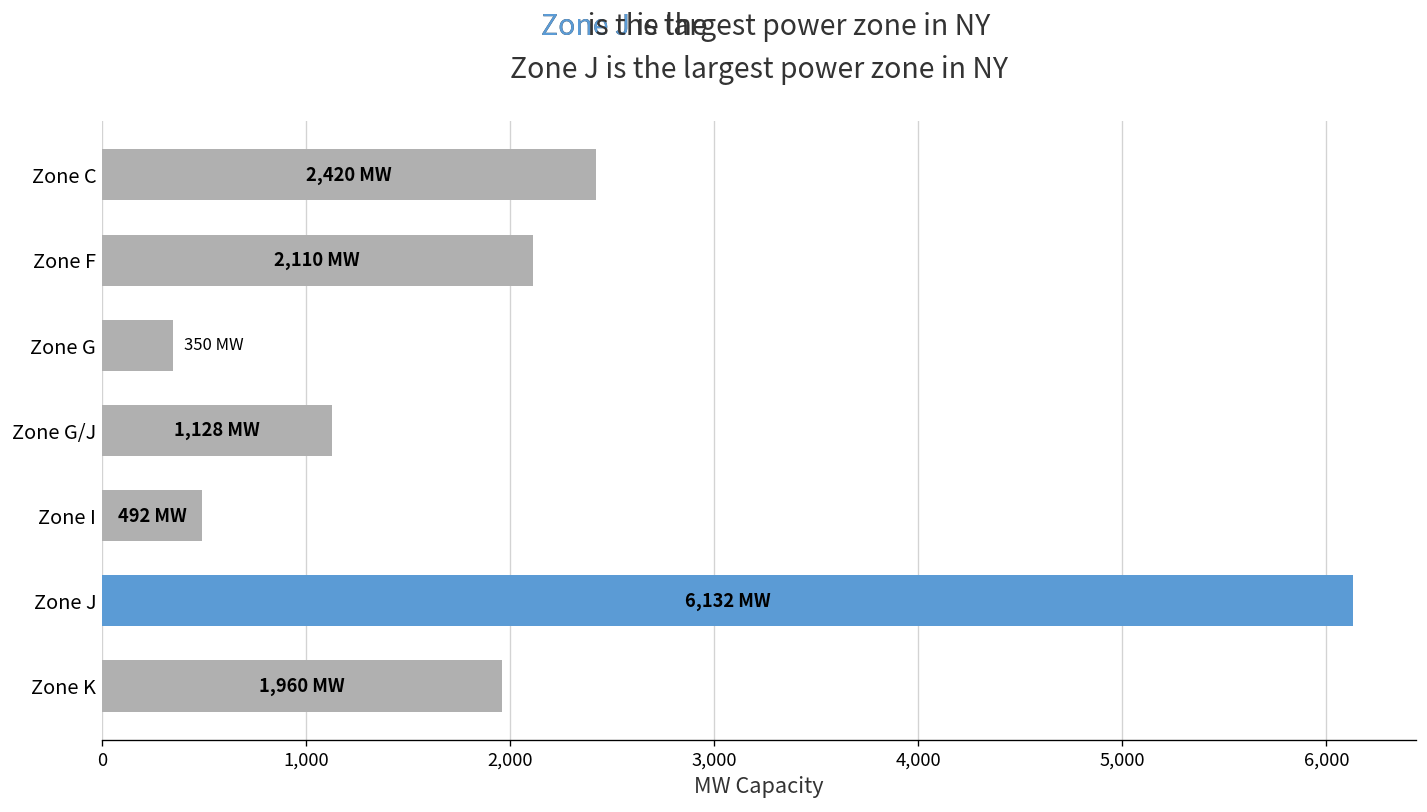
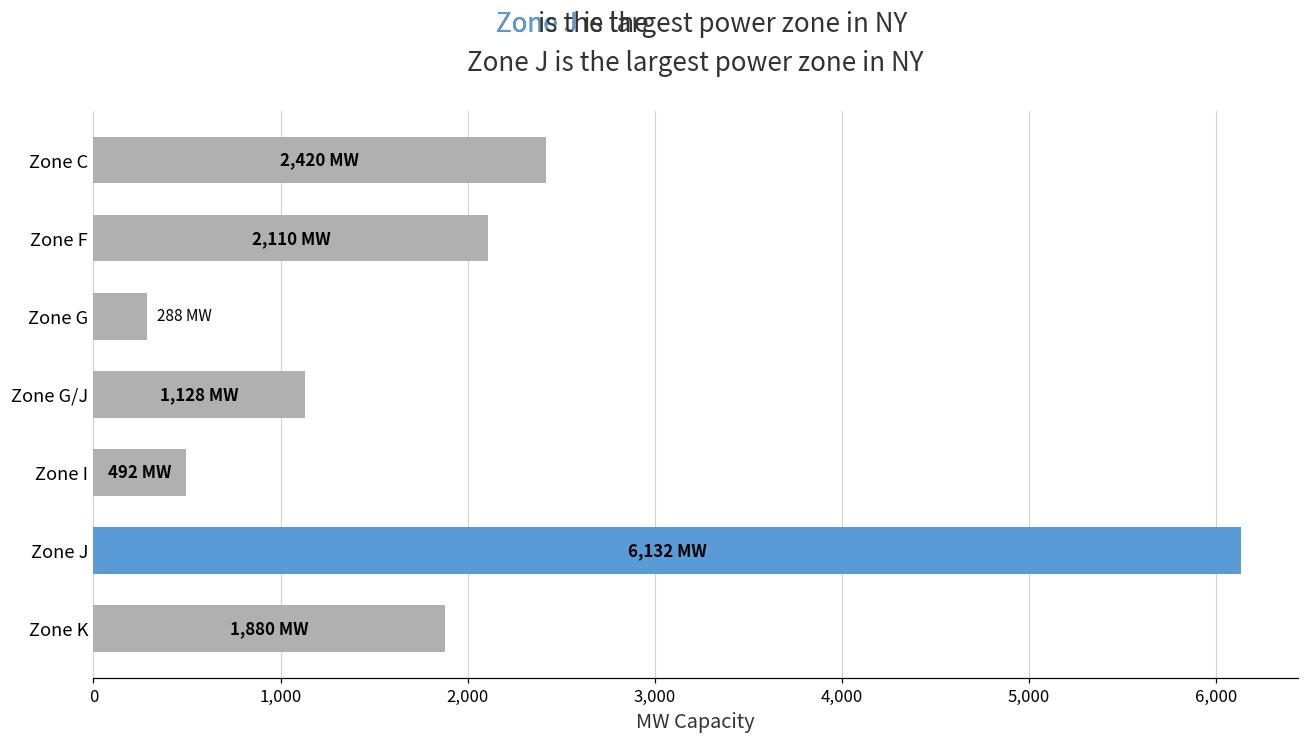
Zone G: 350 -> 288
Zone K: 1,960 -> 1,880
